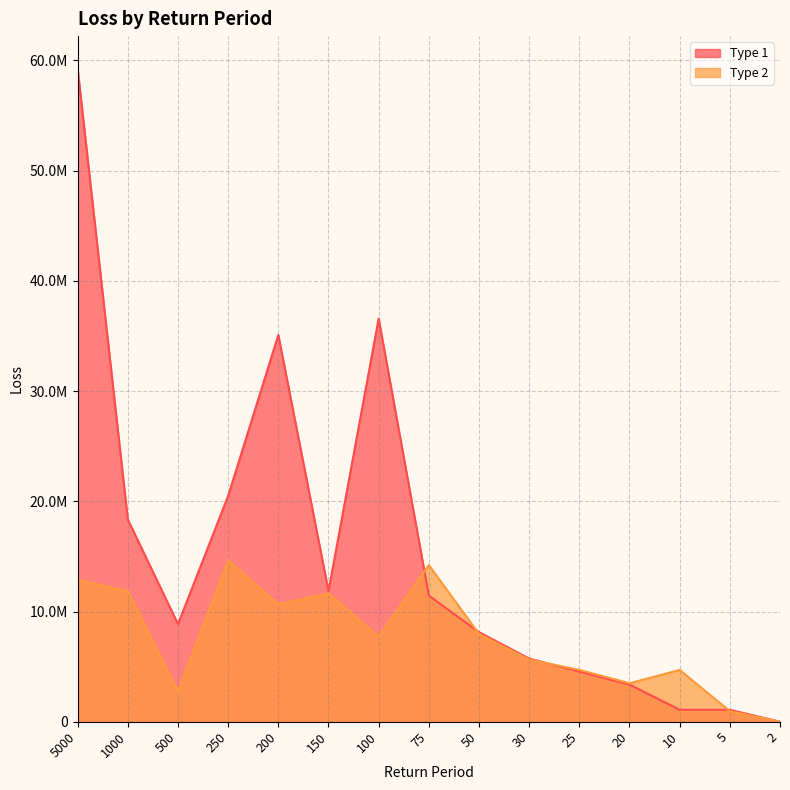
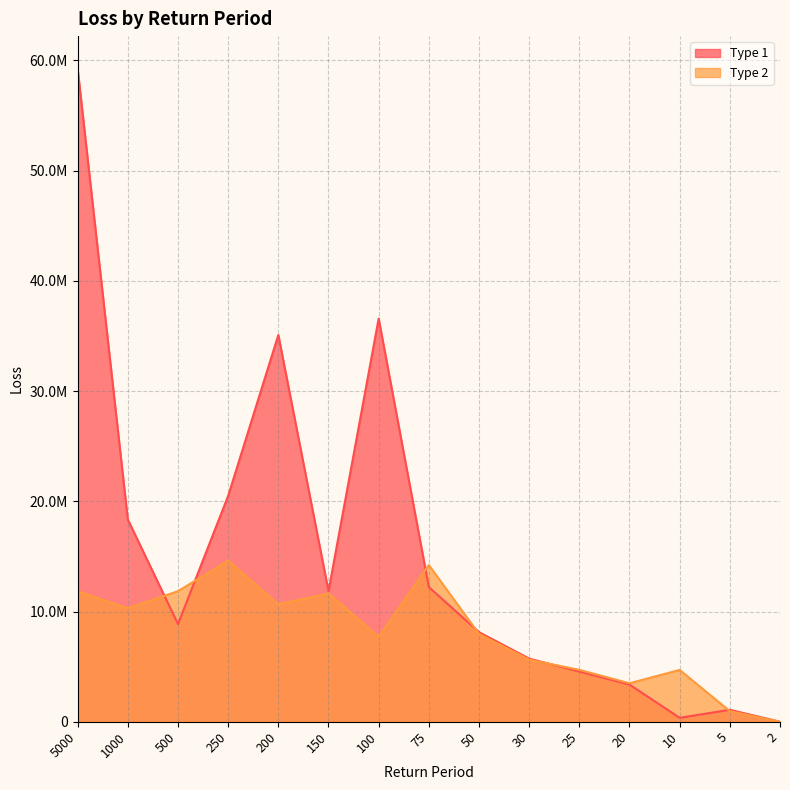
Type 2, 5000: 12900000 -> 11900000
Type 2, 1000: 11900000 -> 10300000
Type 2, 500: 2700000 -> 11900000
Type 1, 75: 11400000 -> 12200000
Type 1, 10: 1100000 -> 400000
